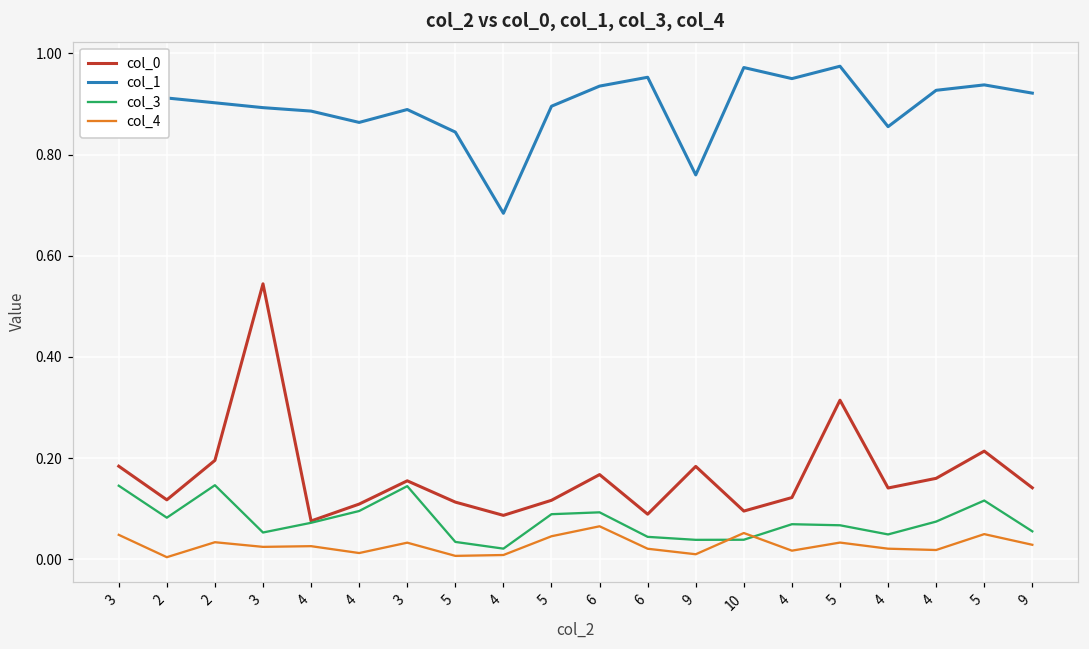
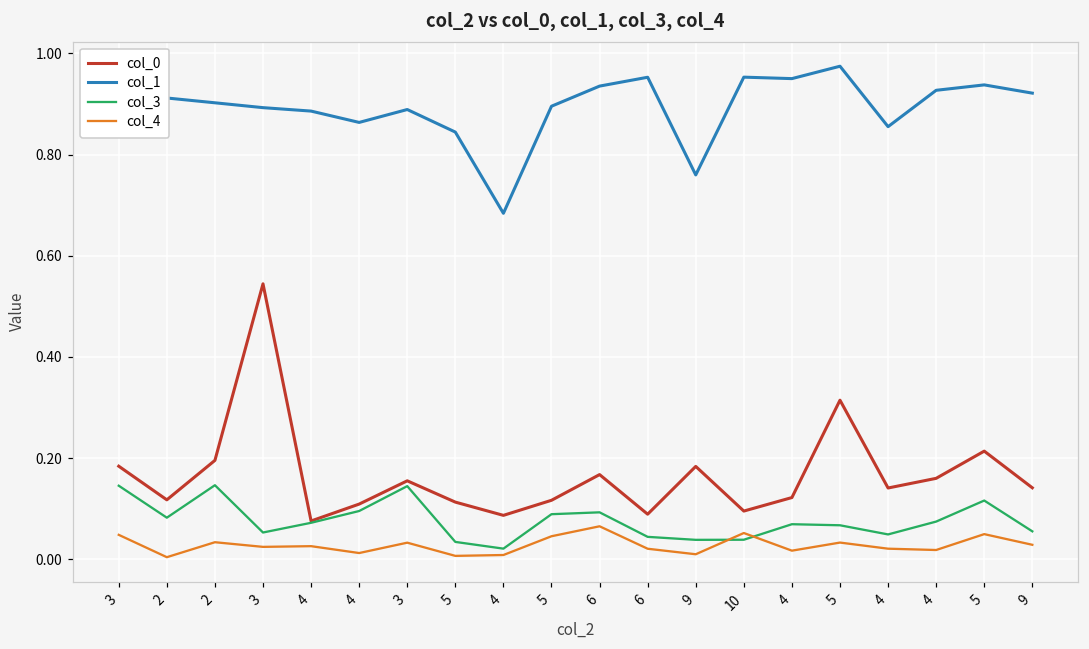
col_1, 10: 0.97 -> 0.95
